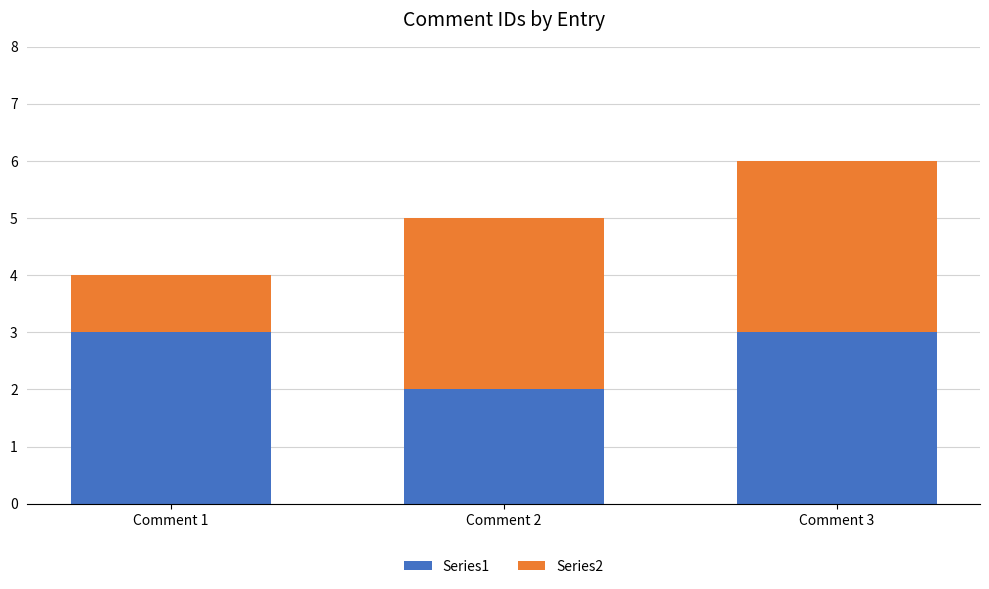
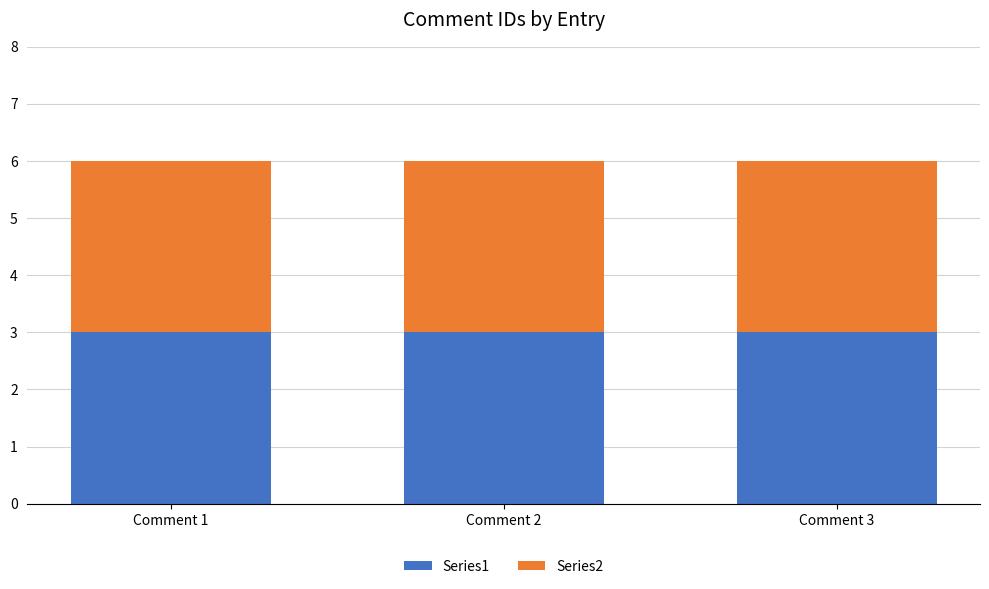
Series2, Comment 1: 1 -> 3
Series1, Comment 2: 2 -> 3
